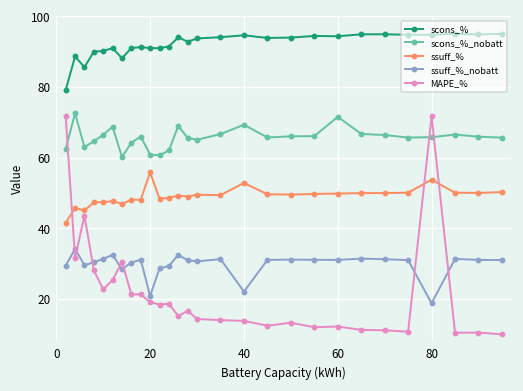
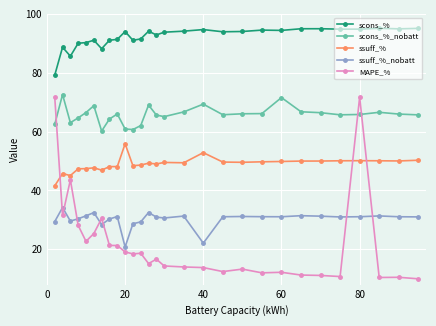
scons_%, 20: 91 -> 94
ssuff_%, 80: 54 -> 50
ssuff_%_nobatt, 80: 19 -> 31
